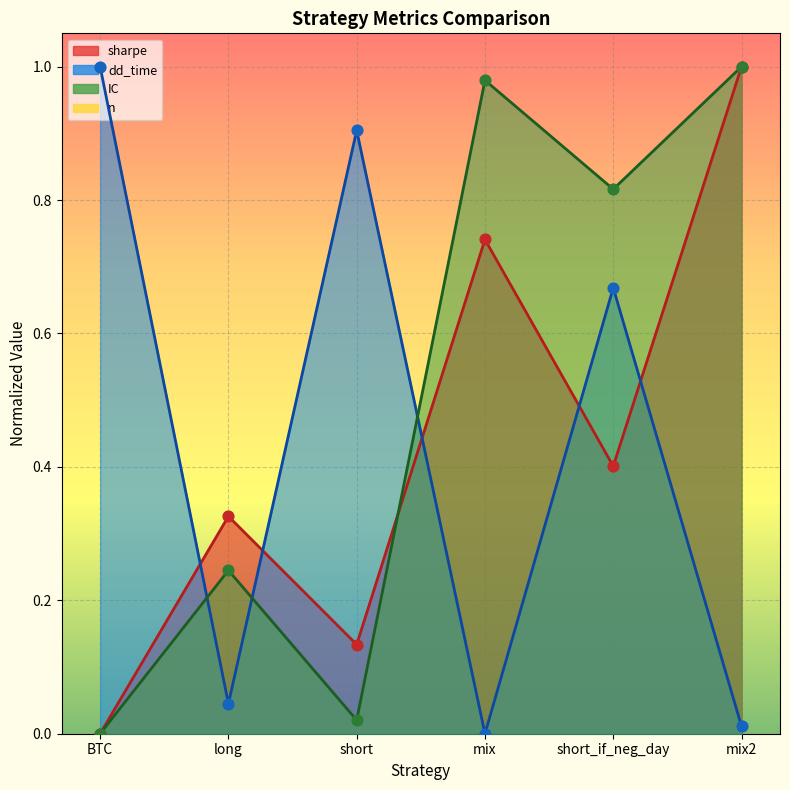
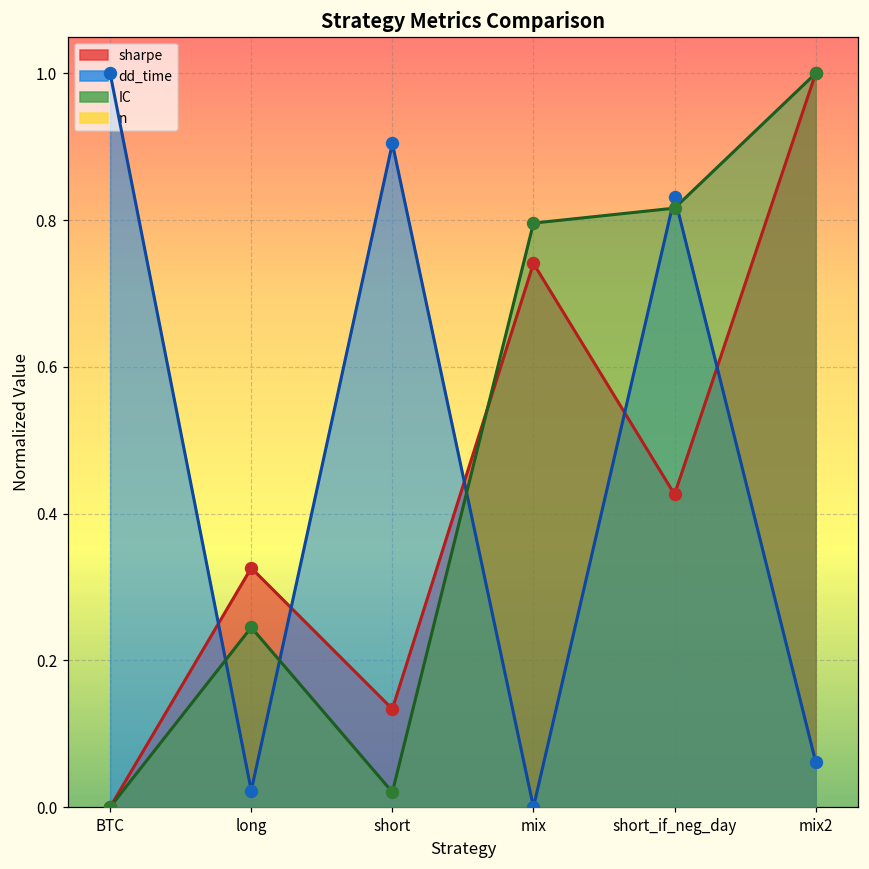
dd_time, long: 0.04 -> 0.02
IC, mix: 0.98 -> 0.80
sharpe, short_if_neg_day: 0.40 -> 0.43
dd_time, short_if_neg_day: 0.67 -> 0.83
dd_time, mix2: 0.01 -> 0.06
